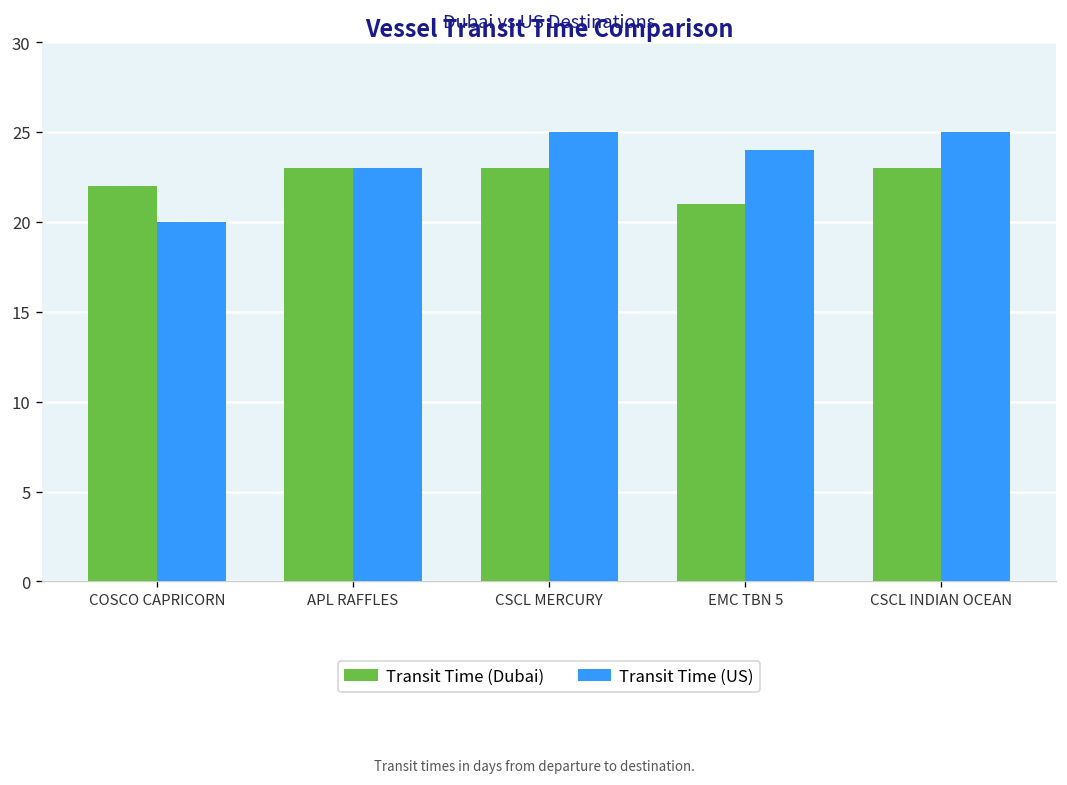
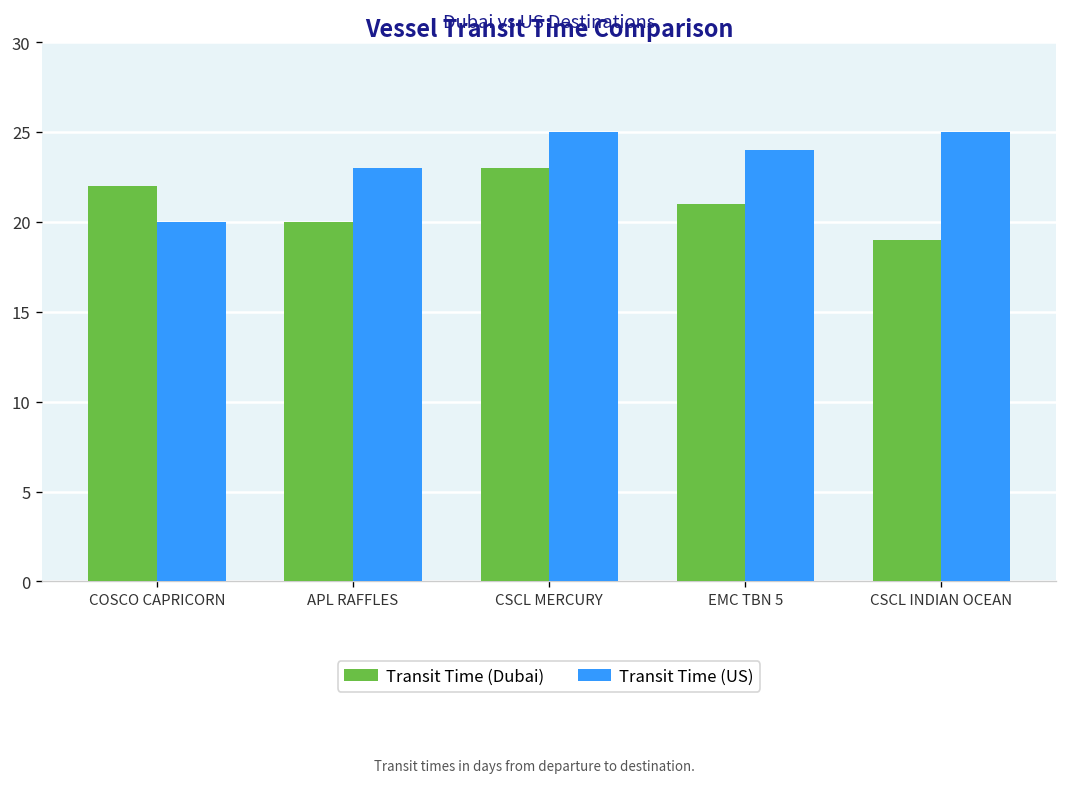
Transit Time (Dubai), APL RAFFLES: 23 -> 20
Transit Time (Dubai), CSCL INDIAN OCEAN: 23 -> 19
